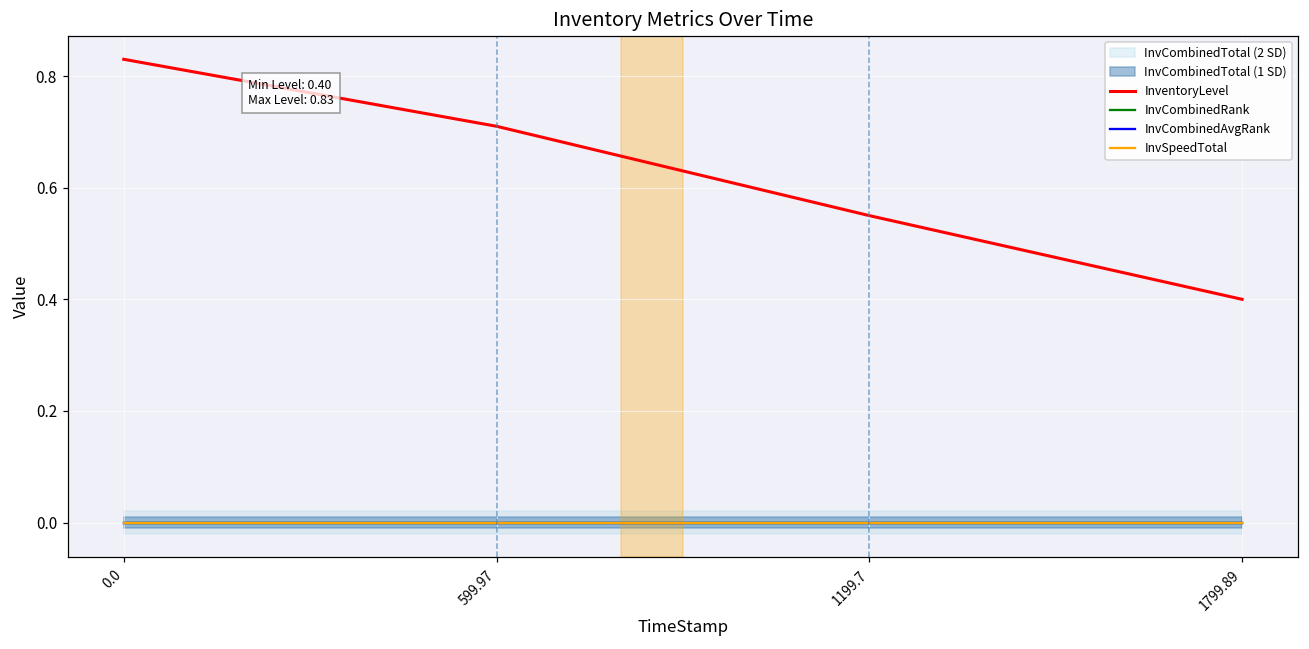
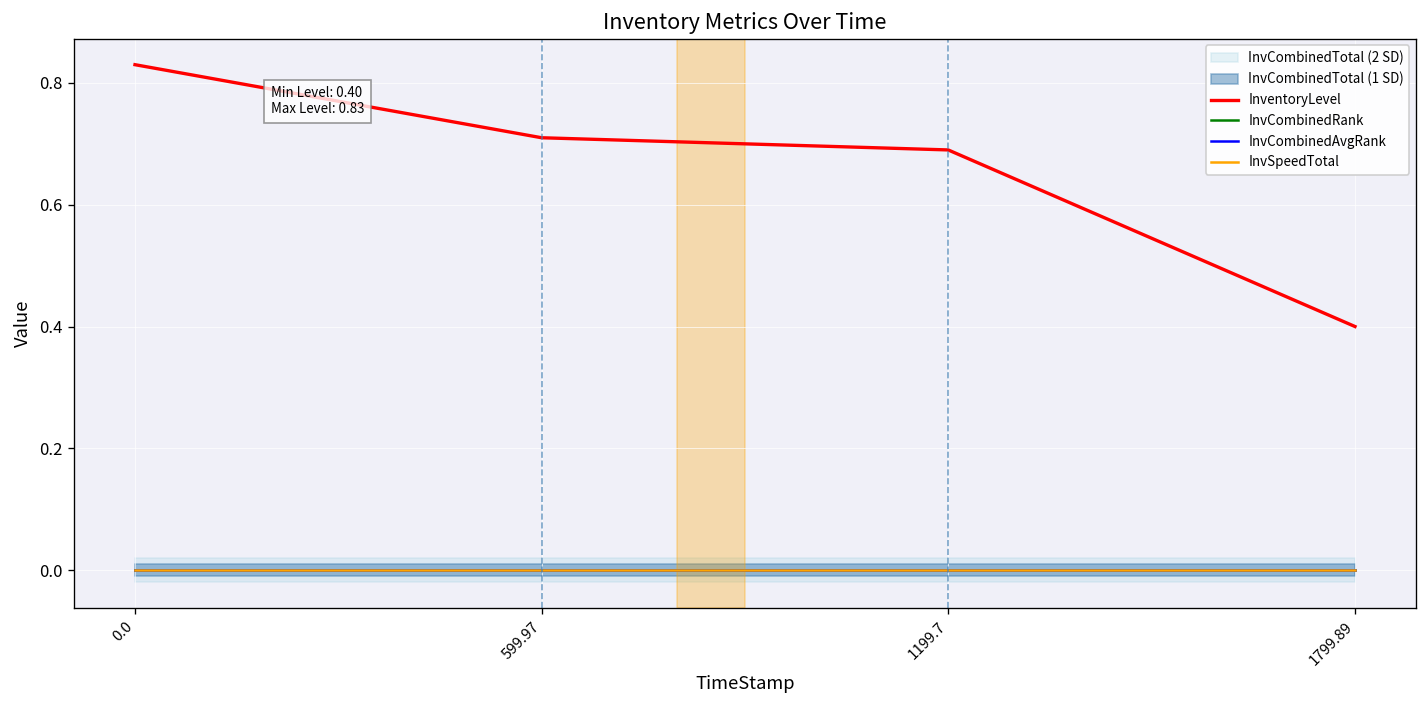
InventoryLevel, 1199.7: 0.55 -> 0.69
